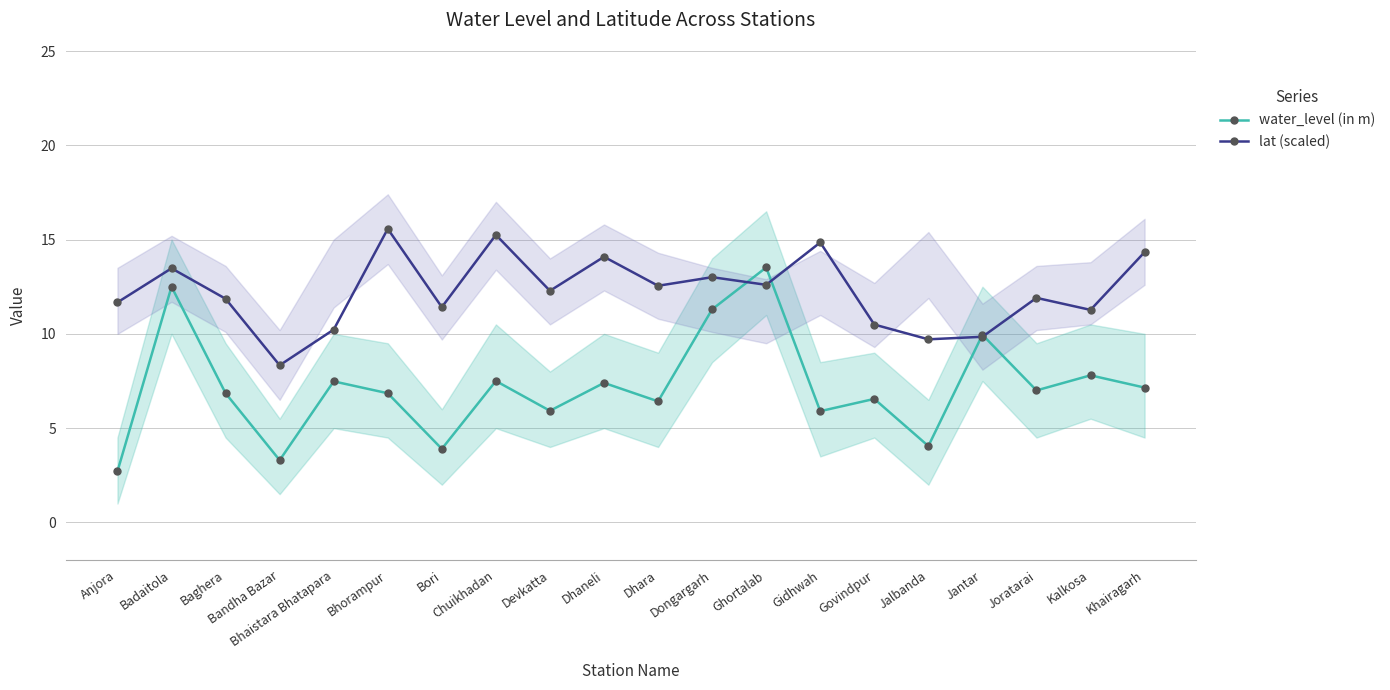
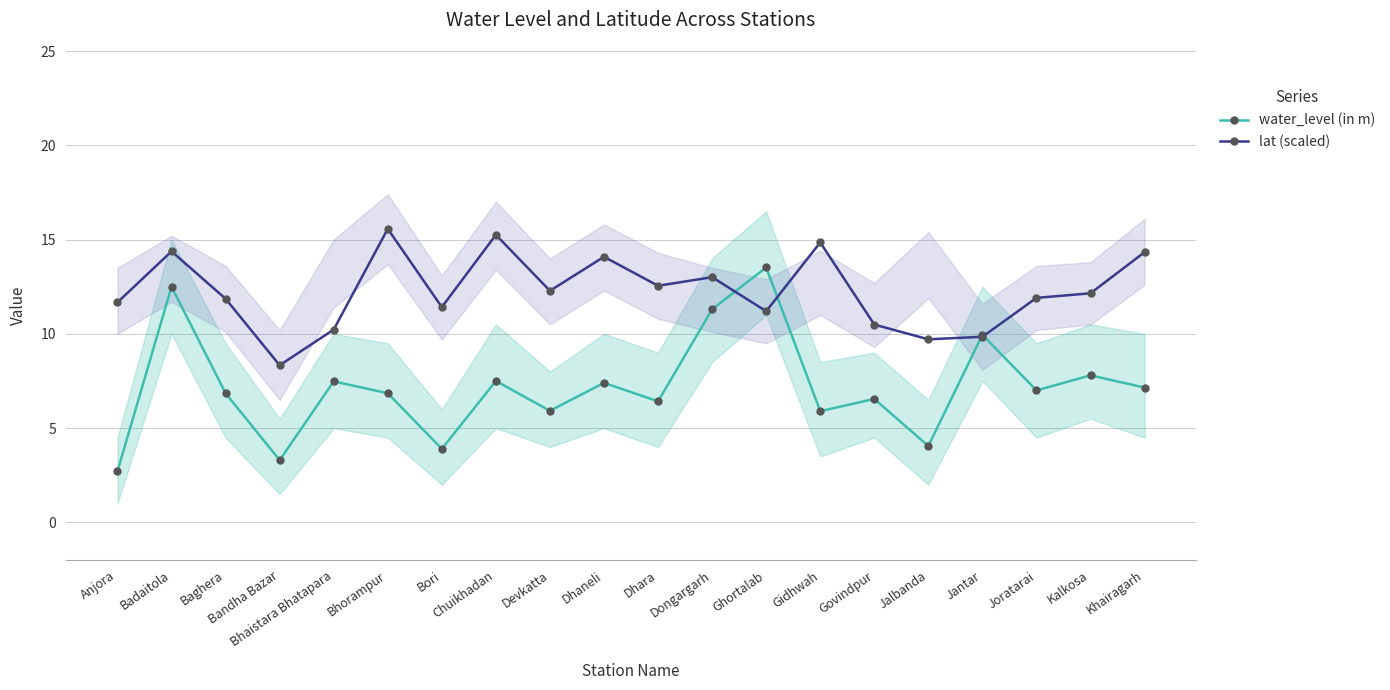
lat (scaled), Badaitola: 13.5 -> 14.4
lat (scaled), Ghortalab: 12.6 -> 11.2
lat (scaled), Kalkosa: 11.3 -> 12.1
